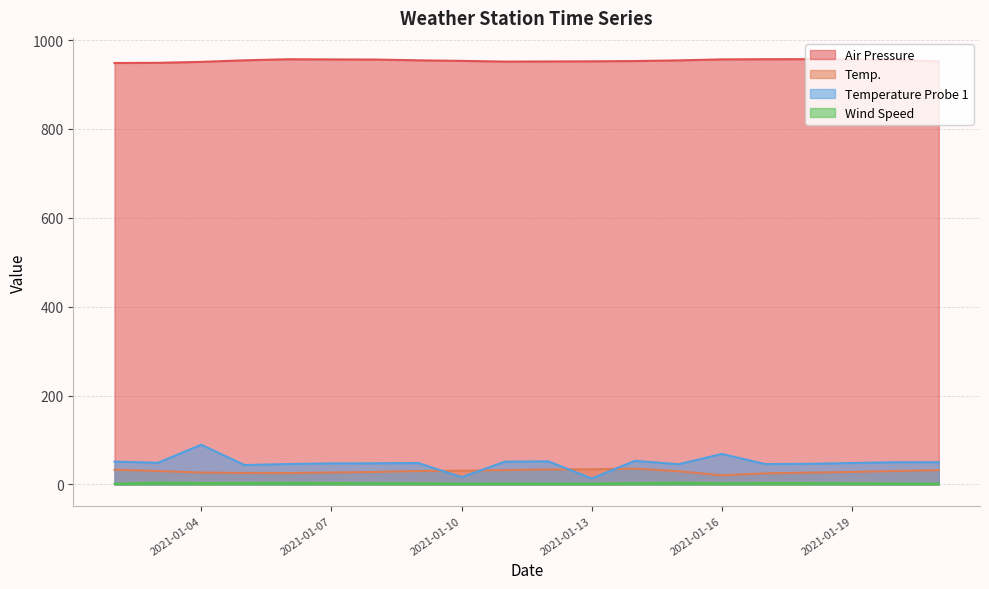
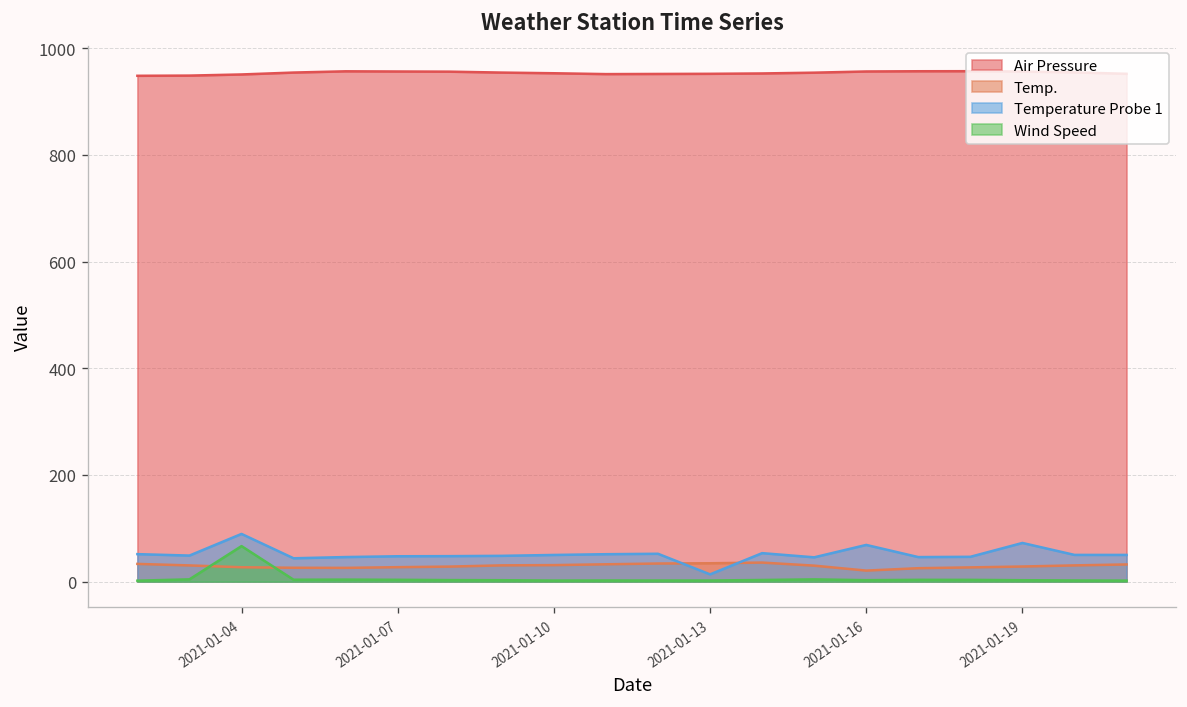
Wind Speed, 2021-01-04: 0 -> 70
Temperature Probe 1, 2021-01-10: 20 -> 50
Temperature Probe 1, 2021-01-19: 50 -> 70
